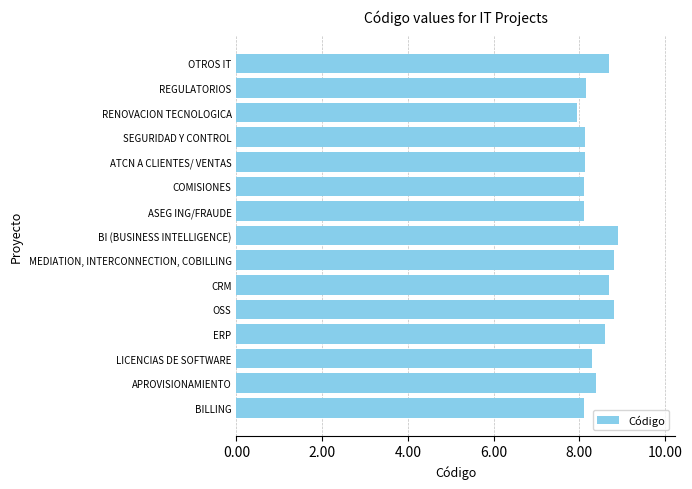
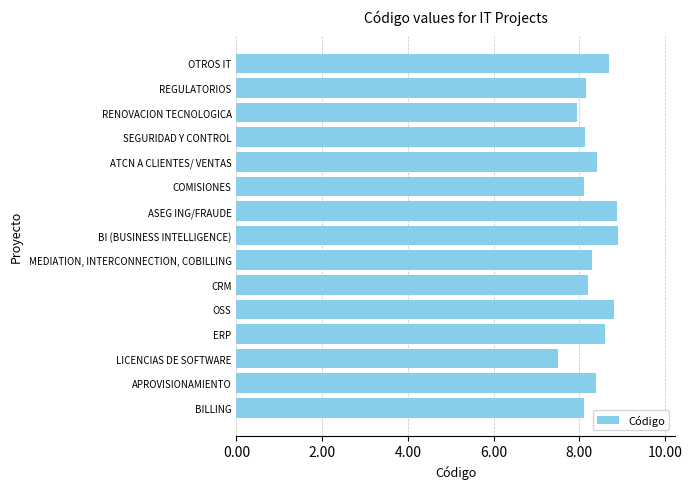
ATCN A CLIENTES/ VENTAS: 8.1 -> 8.4
ASEG ING/FRAUDE: 8.1 -> 8.9
MEDIATION, INTERCONNECTION, COBILLING: 8.8 -> 8.3
CRM: 8.7 -> 8.2
LICENCIAS DE SOFTWARE: 8.3 -> 7.5
